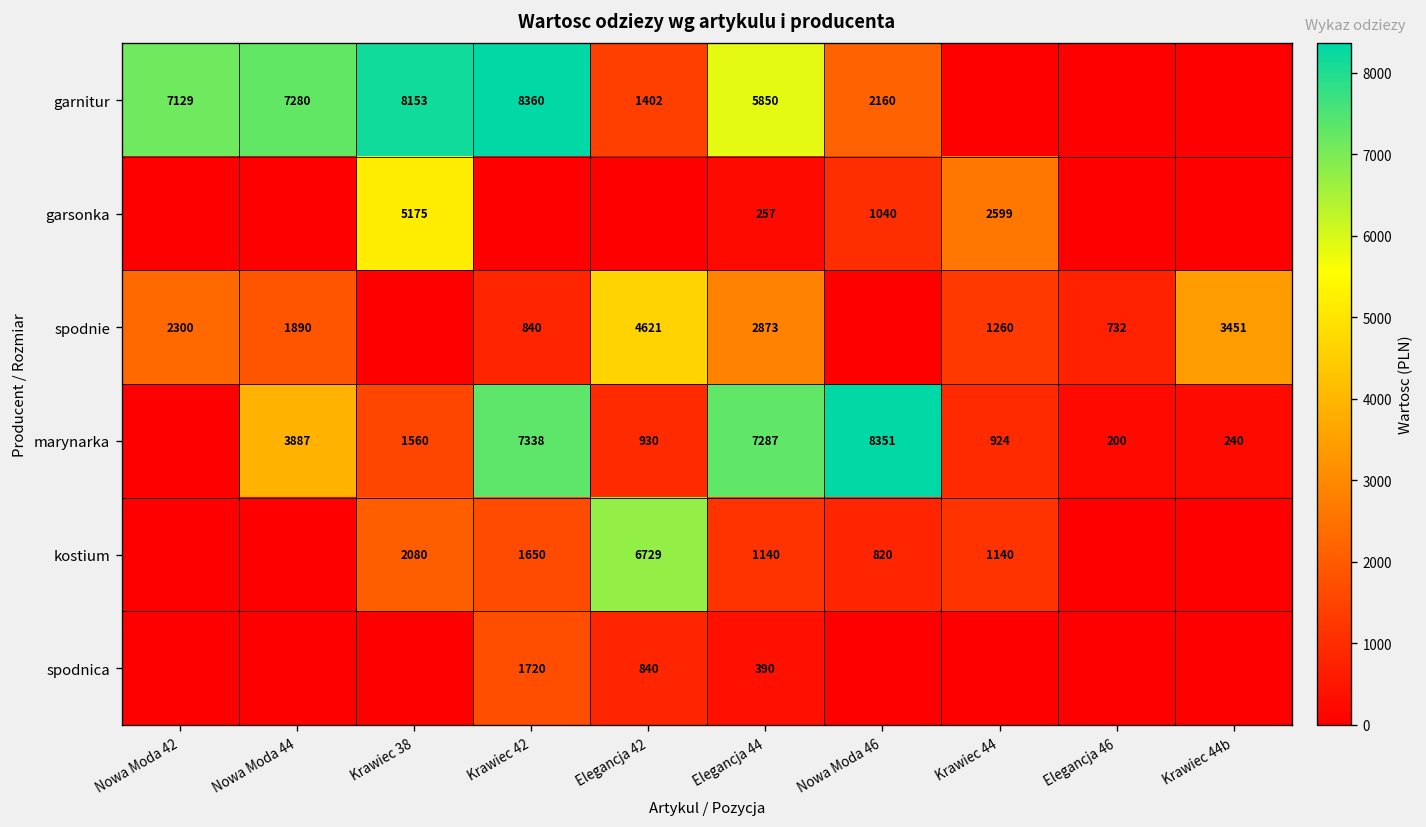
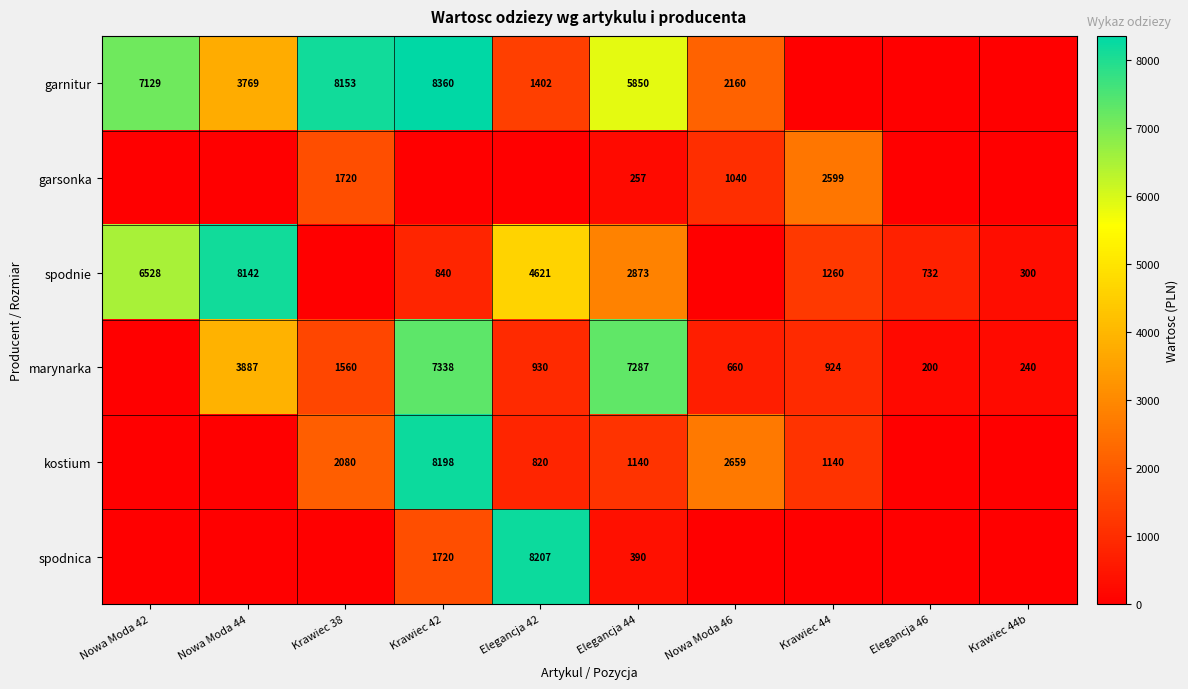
garnitur, Nowa Moda 44: 7280 -> 3769
garsonka, Krawiec 38: 5175 -> 1720
spodnie, Nowa Moda 42: 2300 -> 6528
spodnie, Nowa Moda 44: 1890 -> 8142
spodnie, Krawiec 44b: 3451 -> 300
marynarka, Nowa Moda 46: 8351 -> 660
kostium, Krawiec 42: 1650 -> 8198
kostium, Elegancja 42: 6729 -> 820
kostium, Nowa Moda 46: 820 -> 2659
spodnica, Elegancja 42: 840 -> 8207
